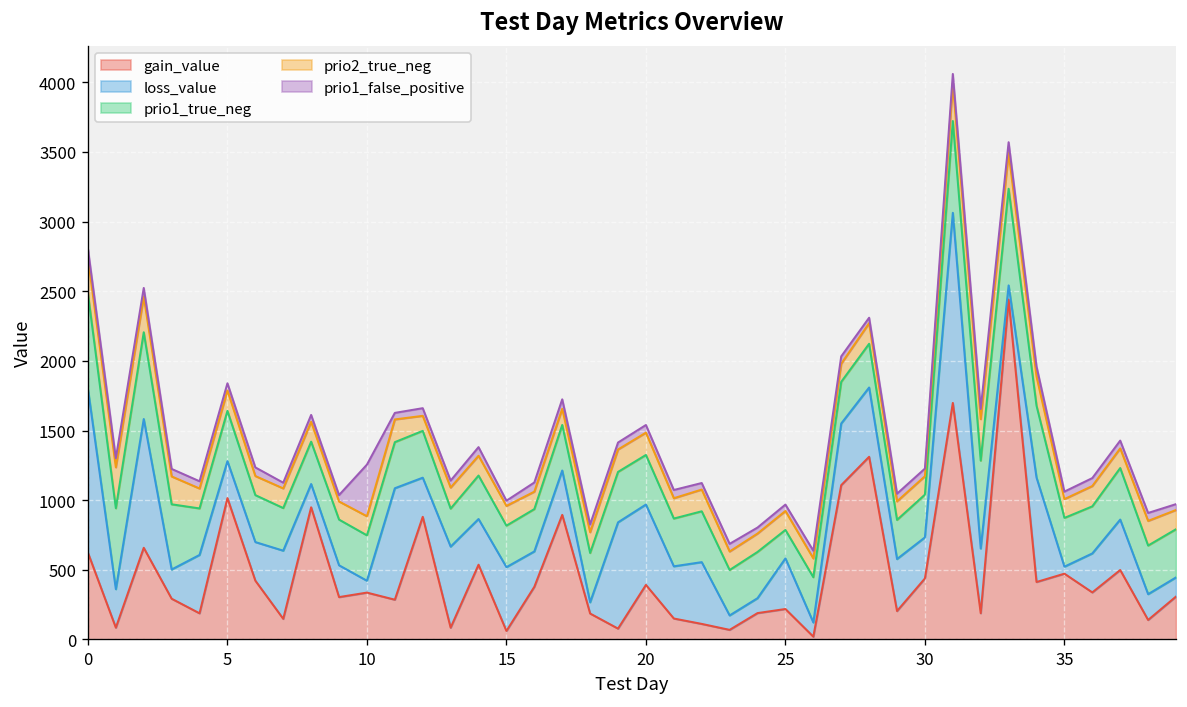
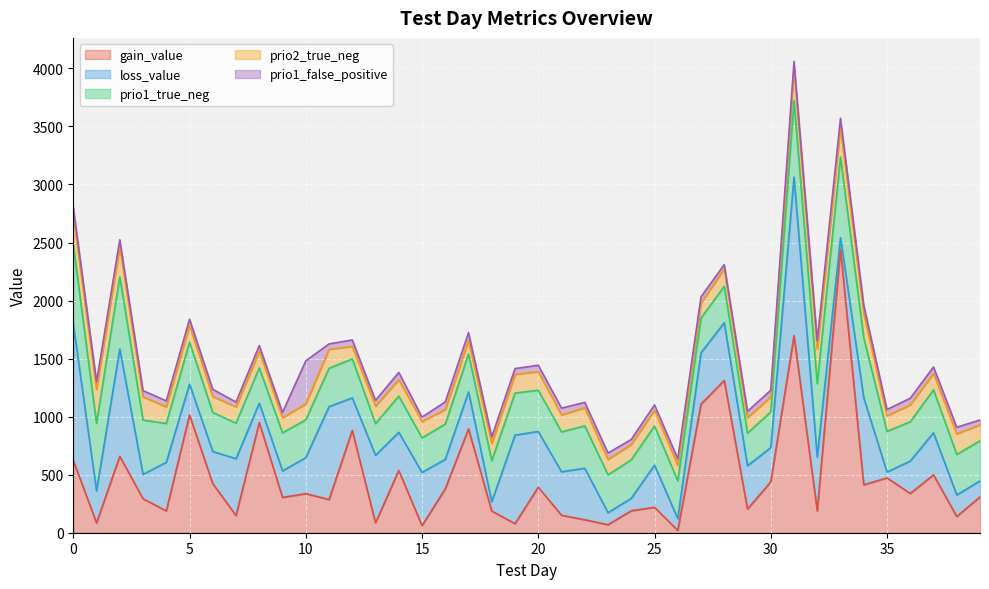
loss_value, 10: 90 -> 310
loss_value, 20: 580 -> 480
prio1_true_neg, 25: 200 -> 340
